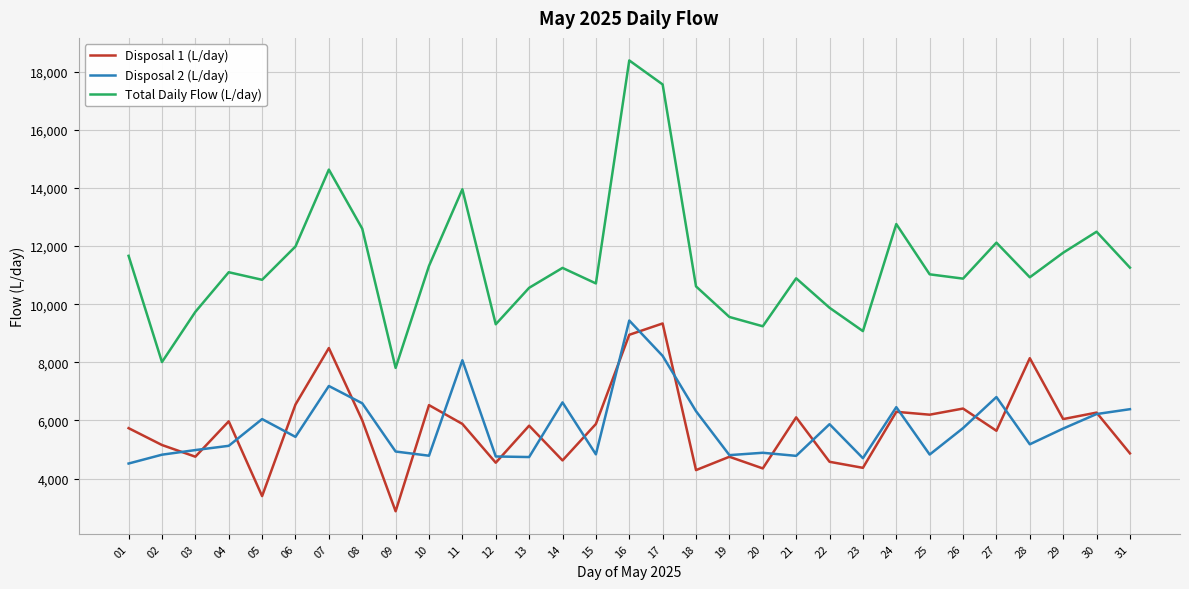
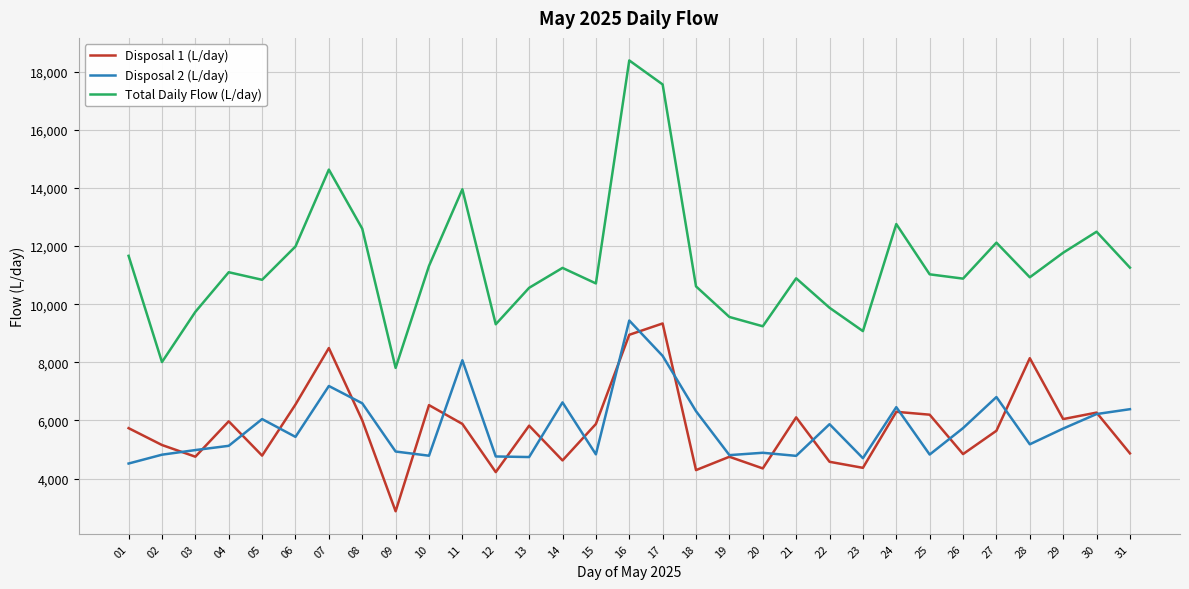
Disposal 1 (L/day), 05: 3,400 -> 4,800
Disposal 1 (L/day), 12: 4,500 -> 4,200
Disposal 1 (L/day), 26: 6,400 -> 4,800
